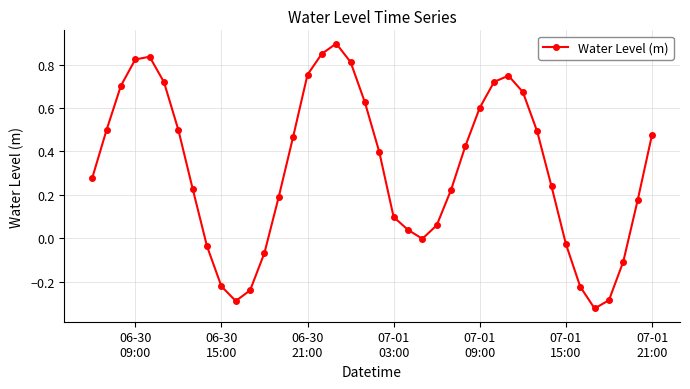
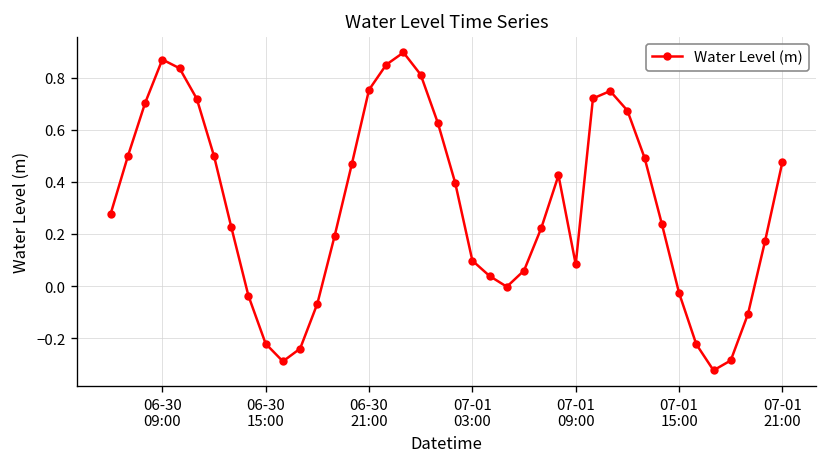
06-30 09:00: 0.82 -> 0.87
07-01 09:00: 0.60 -> 0.08
